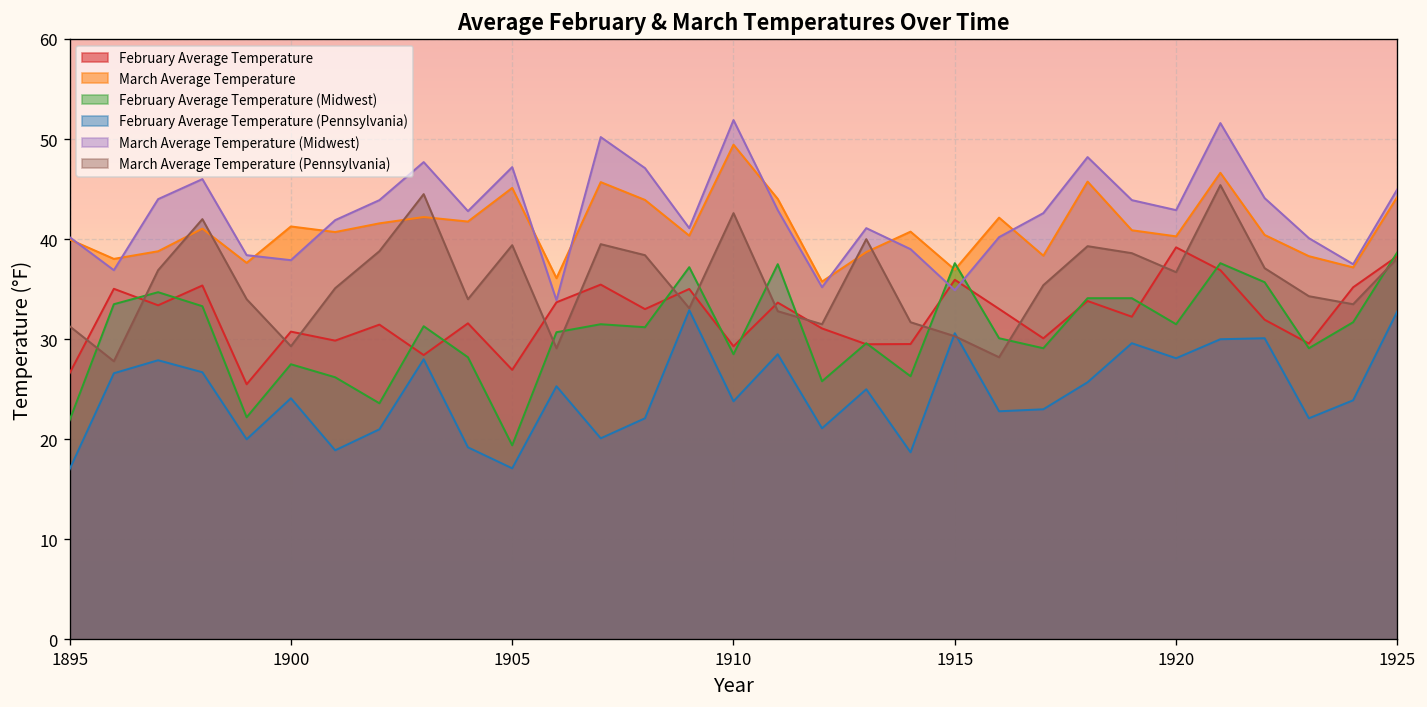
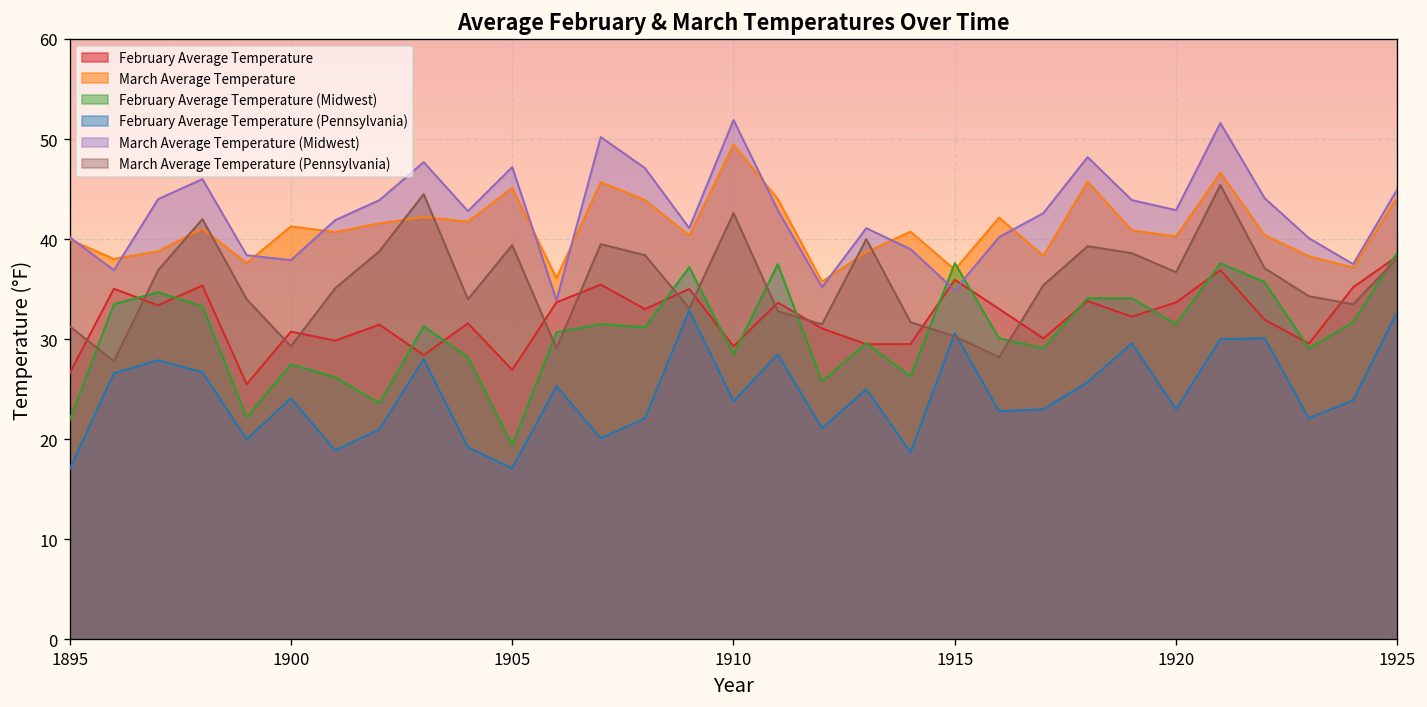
February Average Temperature, 1920: 39 -> 34
February Average Temperature (Pennsylvania), 1920: 28 -> 23
